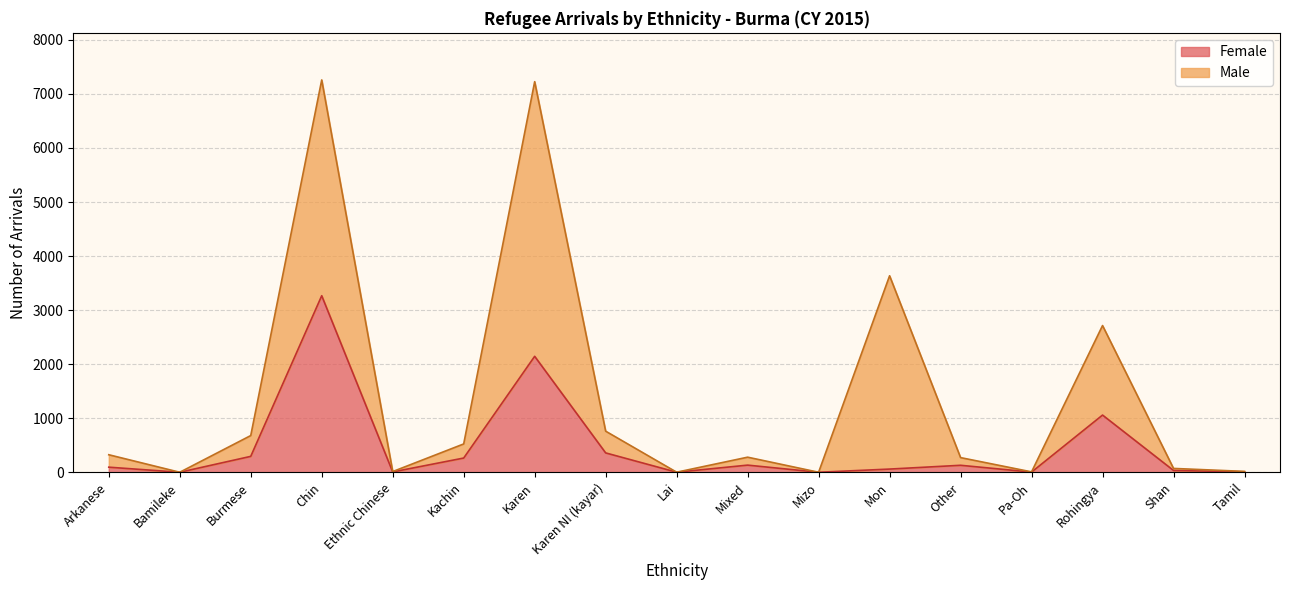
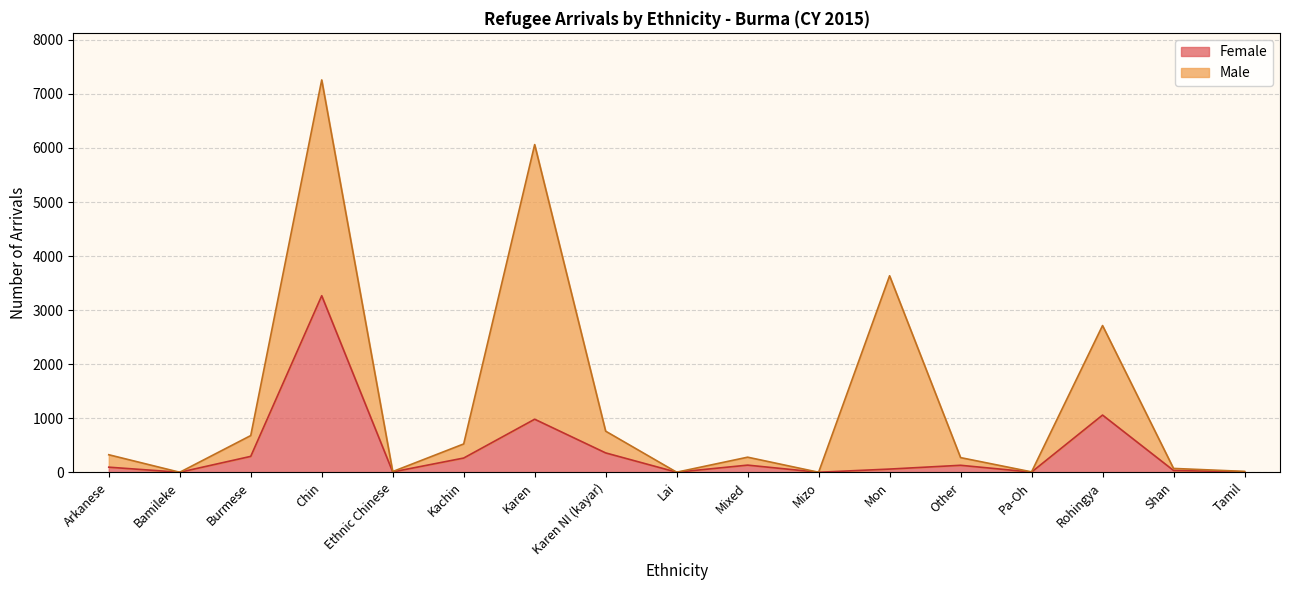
Female, Karen: 2100 -> 1000
